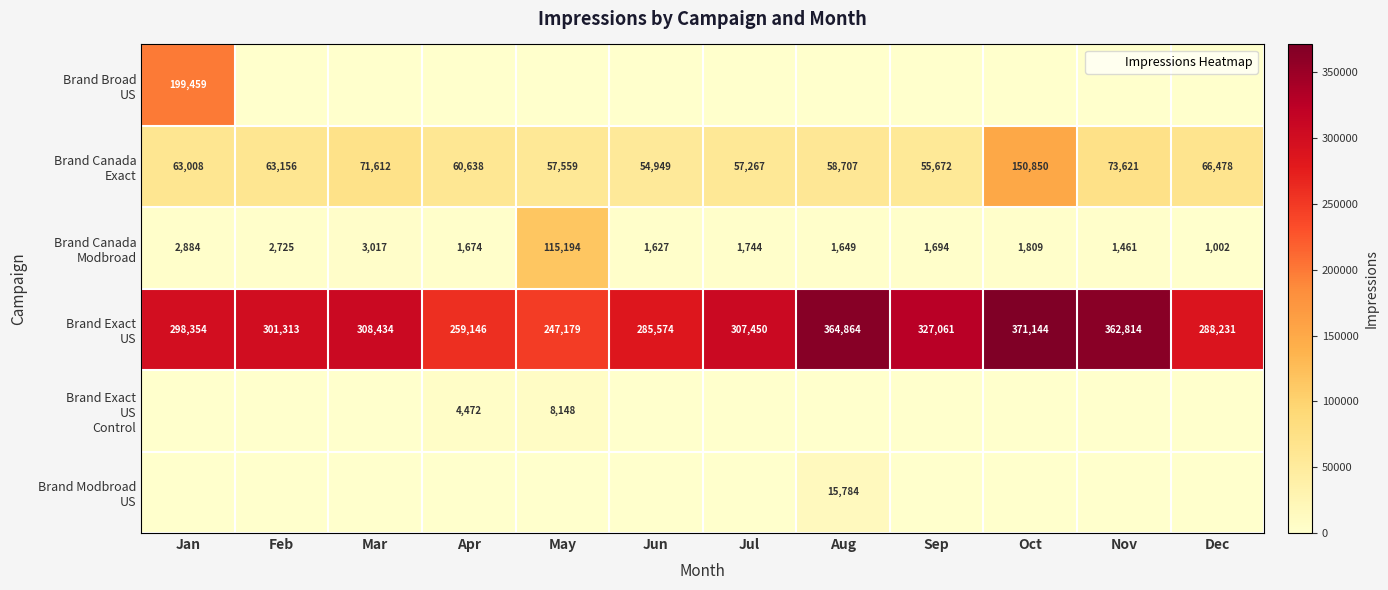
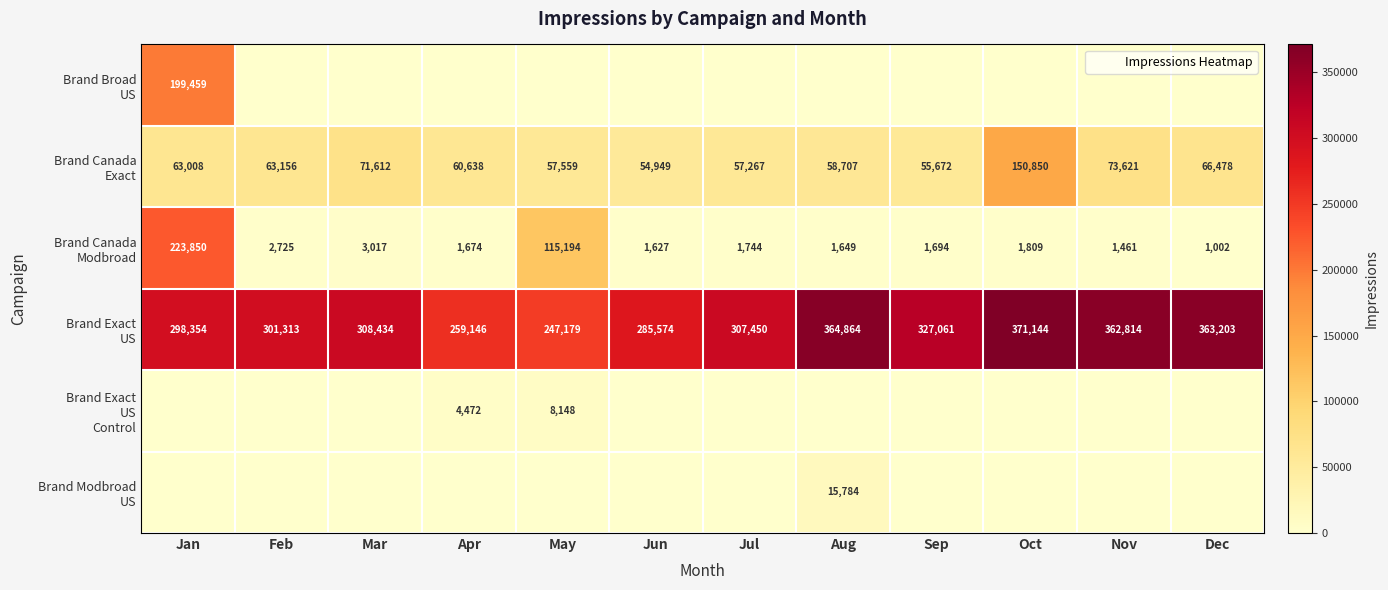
Brand Canada Modbroad, Jan: 2,884 -> 223,850
Brand Exact US, Dec: 288,231 -> 363,203
